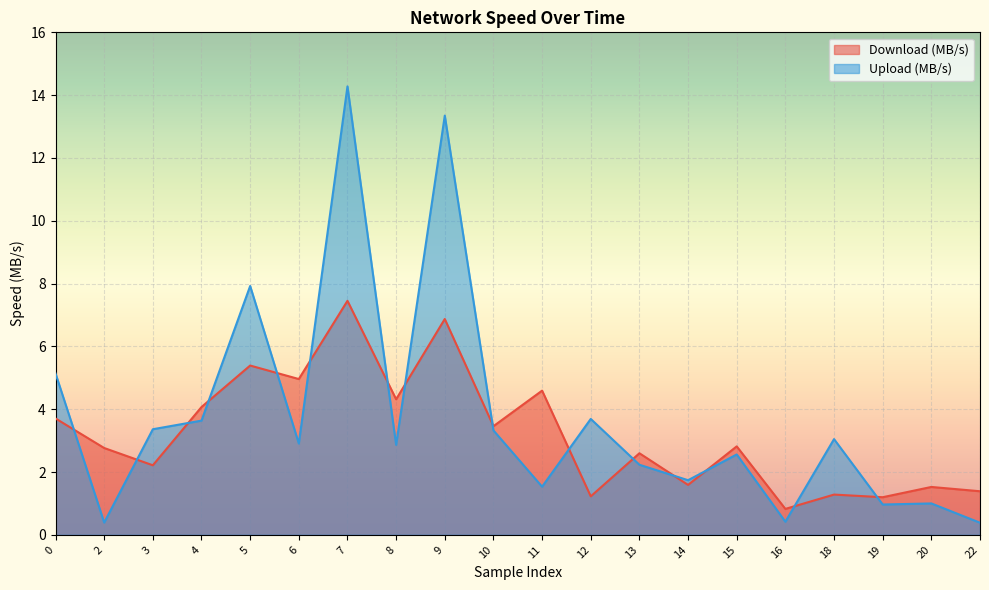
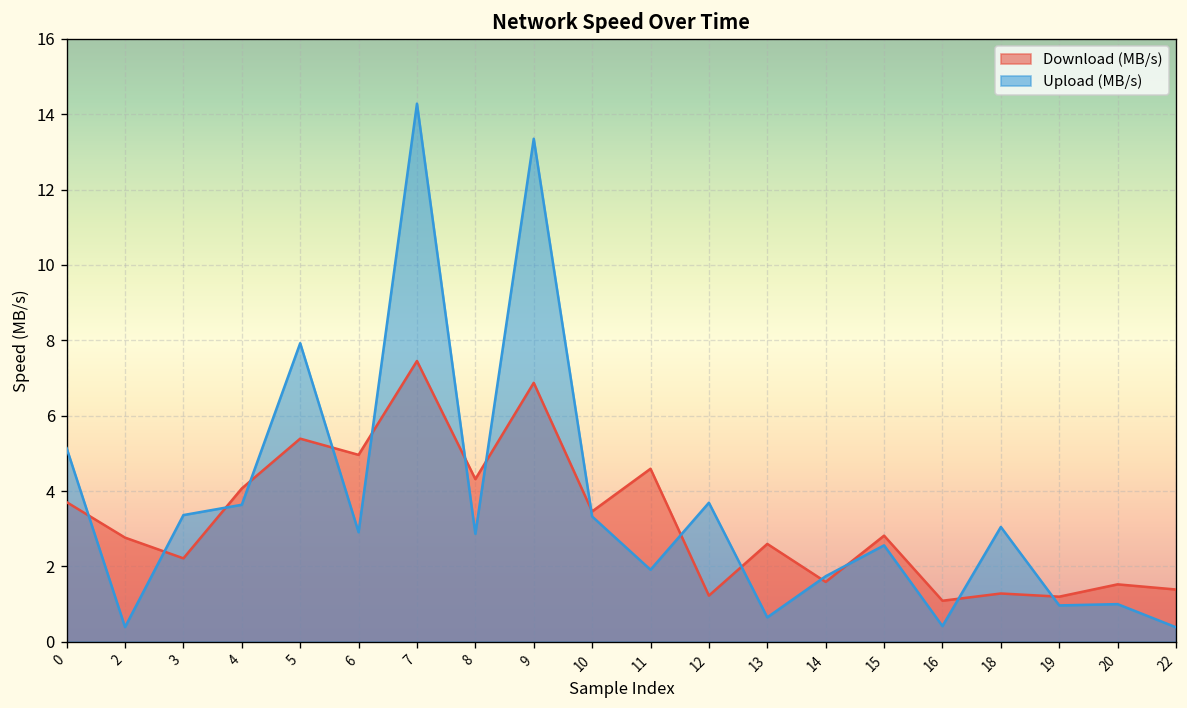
Upload (MB/s), 11: 1.5 -> 1.9
Upload (MB/s), 13: 2.2 -> 0.6
Download (MB/s), 16: 0.8 -> 1.1
